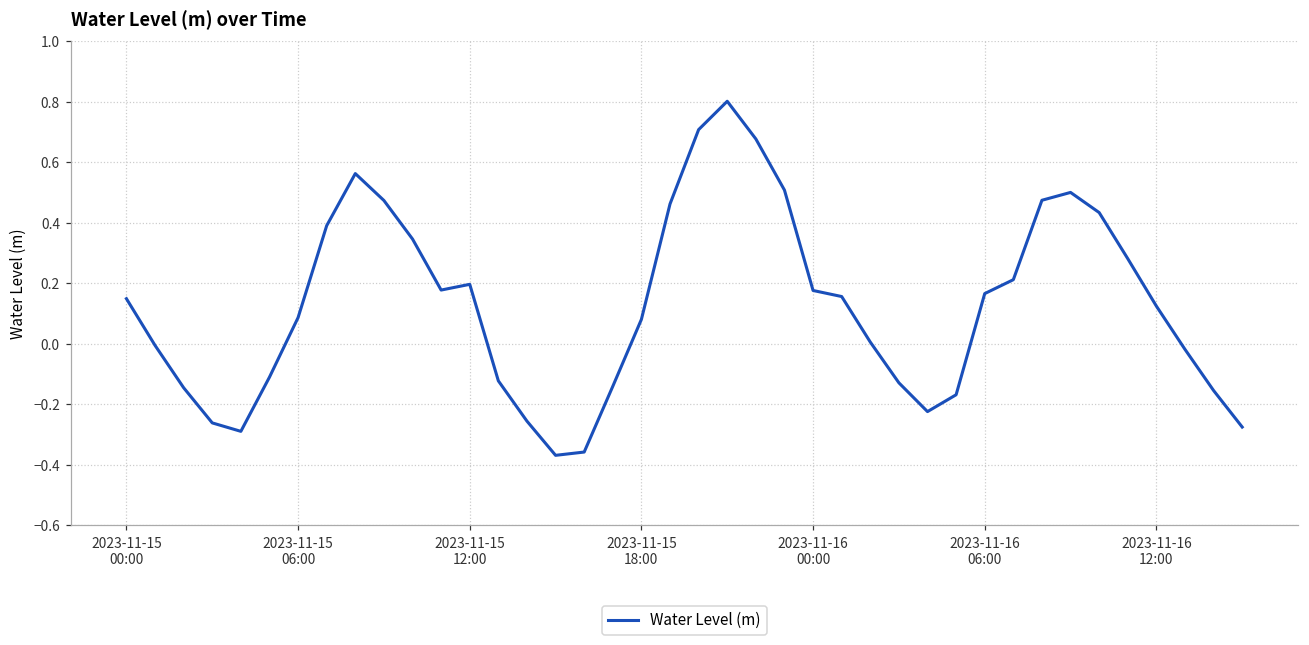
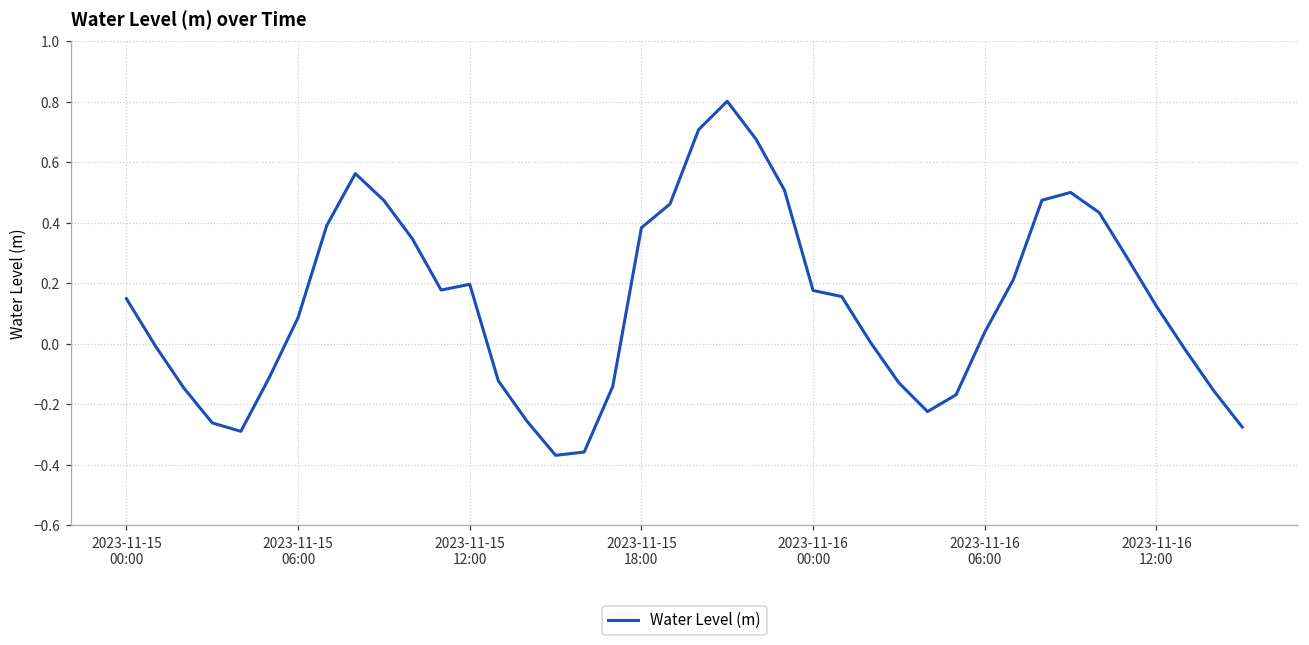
2023-11-15 18:00: 0.08 -> 0.38
2023-11-16 06:00: 0.17 -> 0.04
